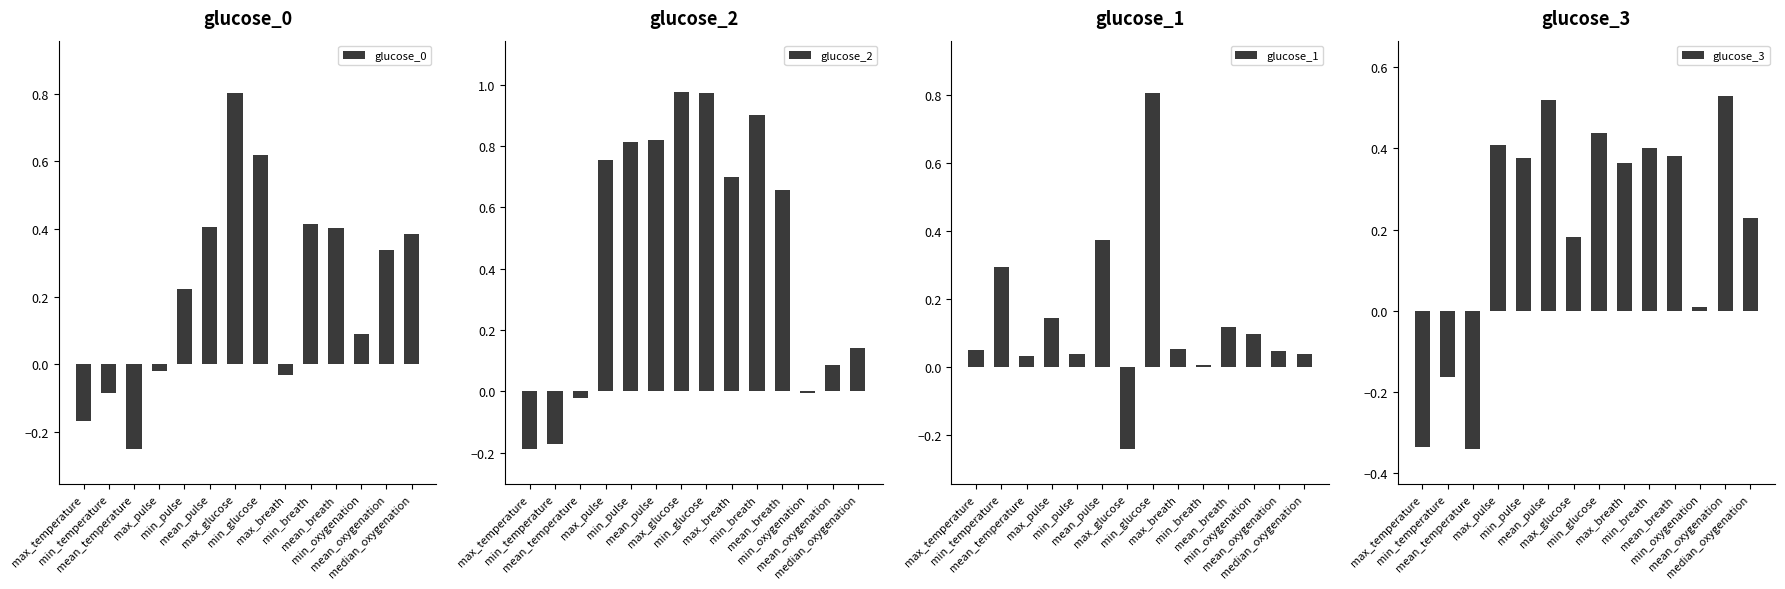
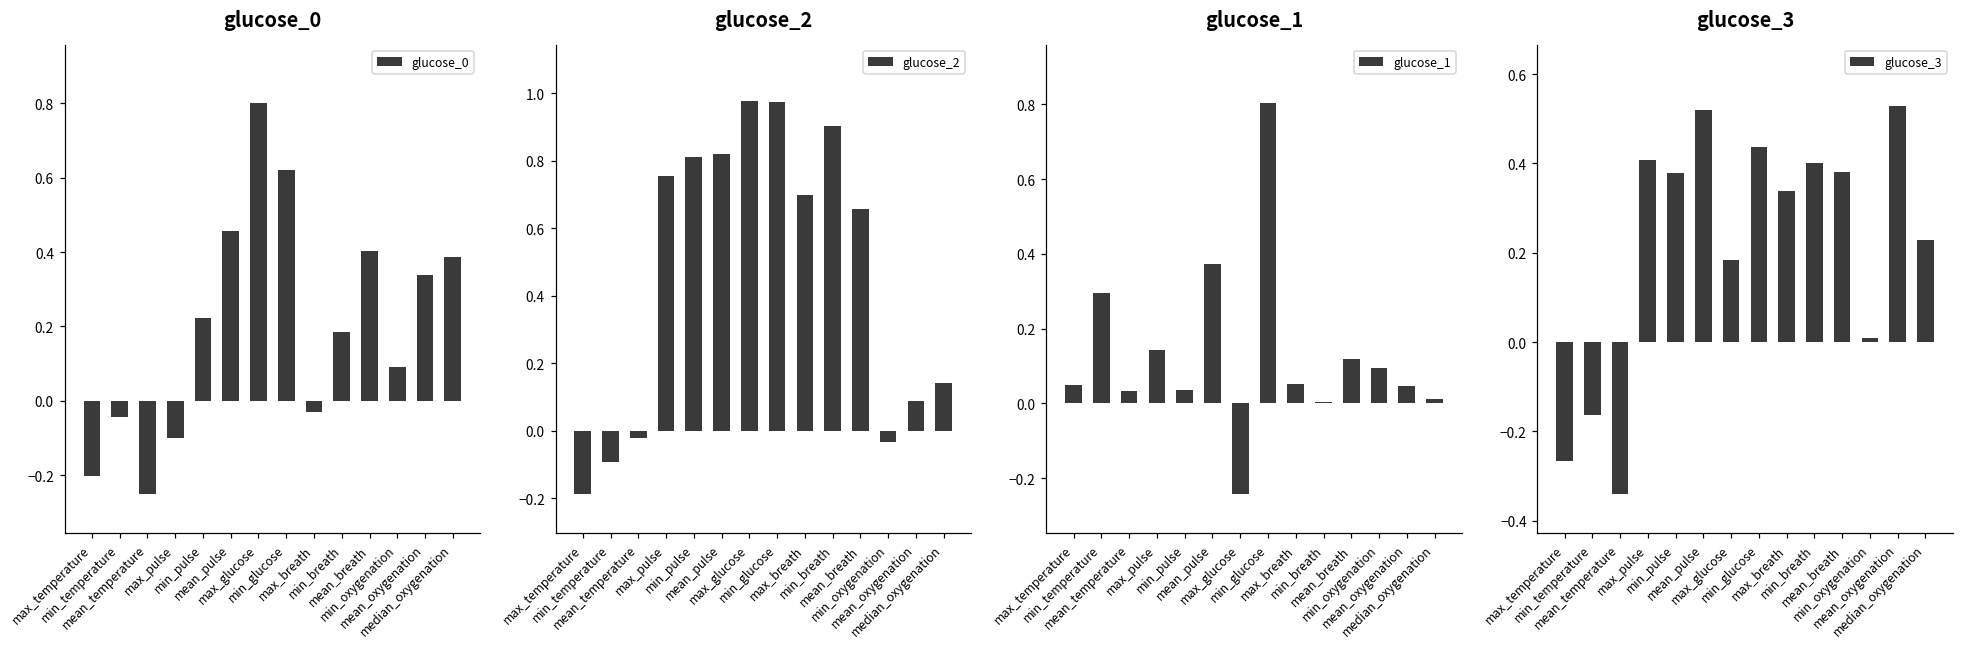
glucose_0, max_temperature: -0.17 -> -0.20
glucose_0, min_temperature: -0.09 -> -0.04
glucose_0, max_pulse: -0.02 -> -0.10
glucose_0, mean_pulse: 0.41 -> 0.46
glucose_0, min_breath: 0.41 -> 0.18
glucose_2, min_temperature: -0.17 -> -0.09
glucose_2, min_oxygenation: -0.01 -> -0.03
glucose_1, median_oxygenation: 0.04 -> 0.01
glucose_3, max_temperature: -0.34 -> -0.27
glucose_3, max_breath: 0.37 -> 0.34
